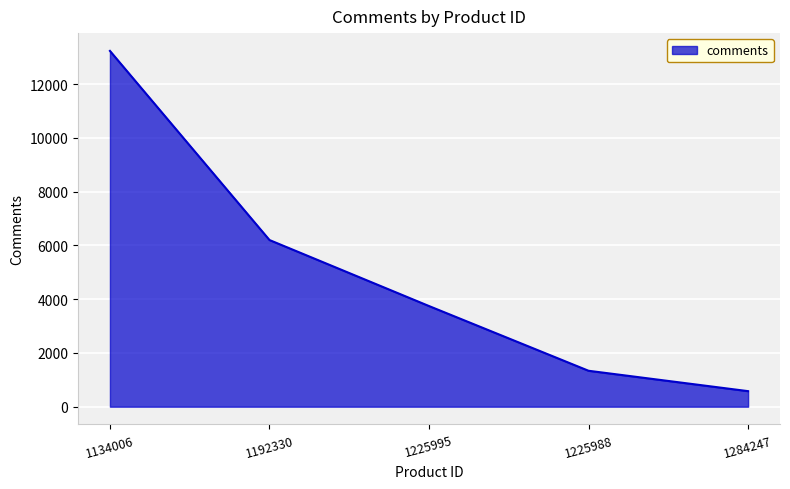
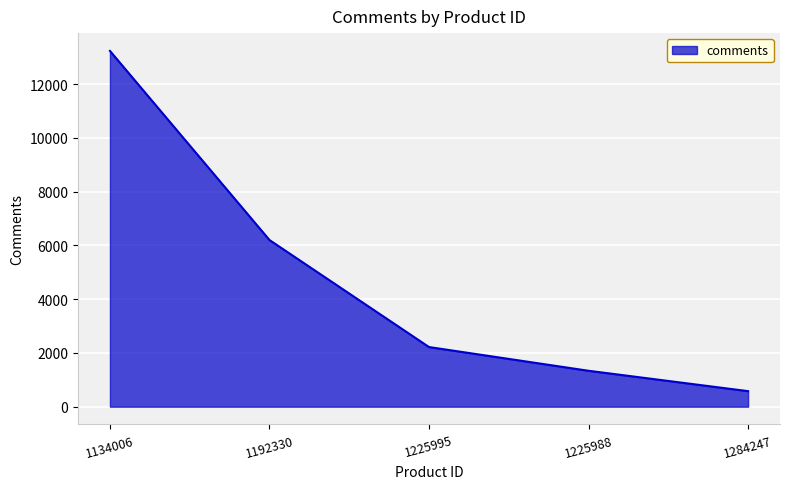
1225995: 3700 -> 2200
